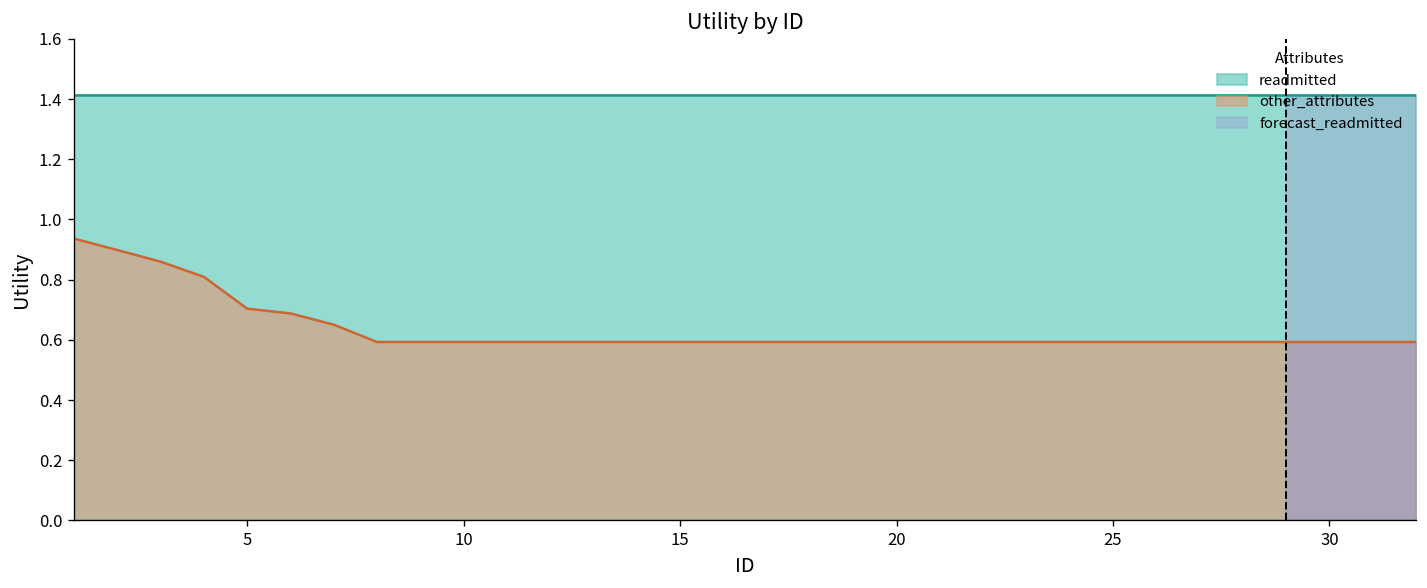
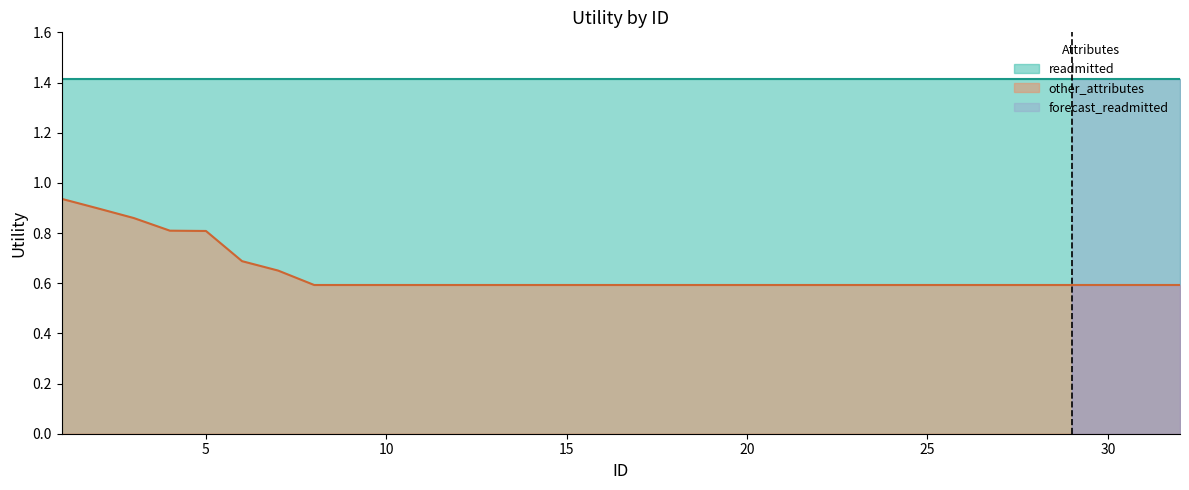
other_attributes, 5: 0.70 -> 0.81
